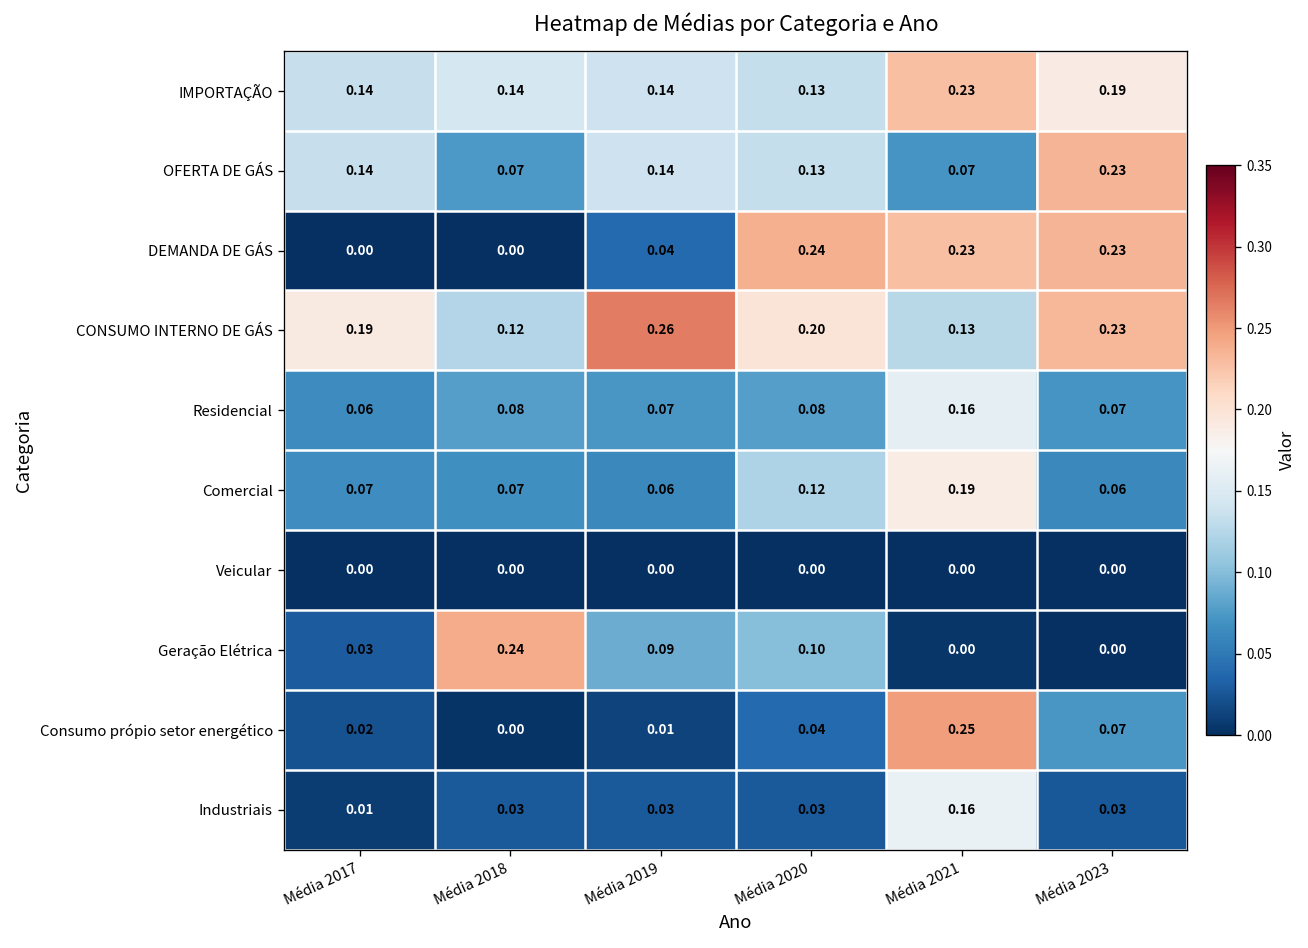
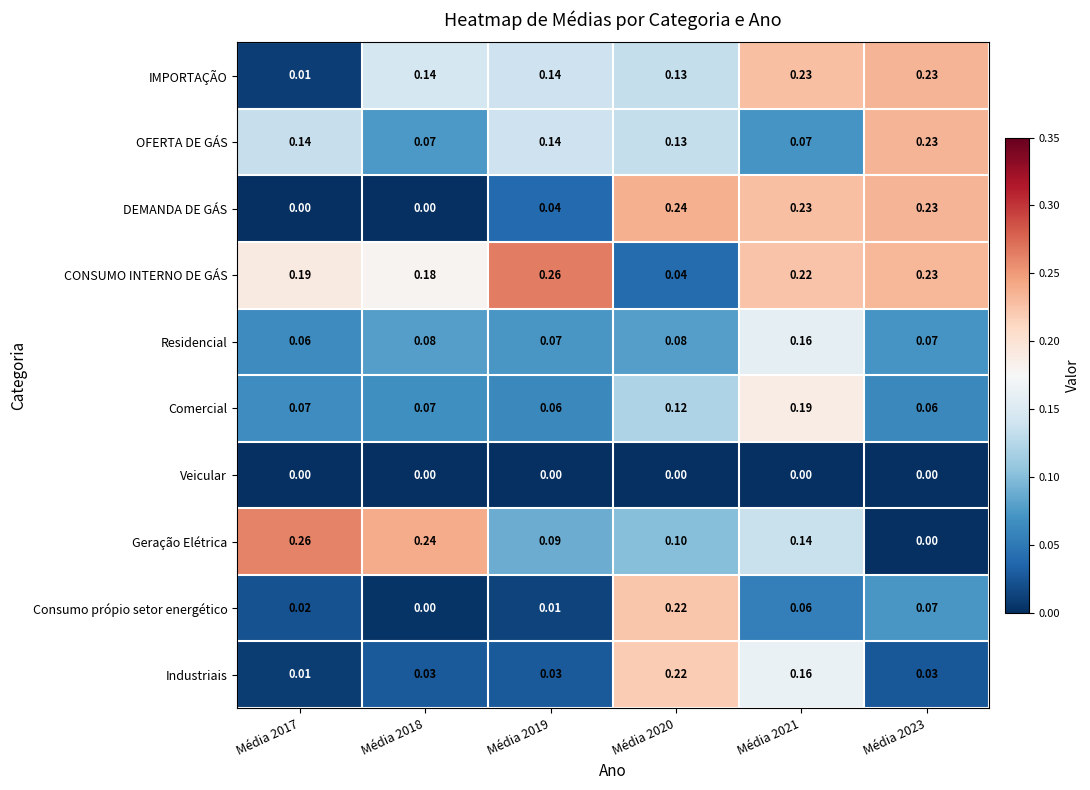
IMPORTAÇÃO, Média 2017: 0.14 -> 0.01
IMPORTAÇÃO, Média 2023: 0.19 -> 0.23
CONSUMO INTERNO DE GÁS, Média 2018: 0.12 -> 0.18
CONSUMO INTERNO DE GÁS, Média 2020: 0.20 -> 0.04
CONSUMO INTERNO DE GÁS, Média 2021: 0.13 -> 0.22
Geração Elétrica, Média 2017: 0.03 -> 0.26
Geração Elétrica, Média 2021: 0.00 -> 0.14
Consumo própio setor energético, Média 2020: 0.04 -> 0.22
Consumo própio setor energético, Média 2021: 0.25 -> 0.06
Industriais, Média 2020: 0.03 -> 0.22
